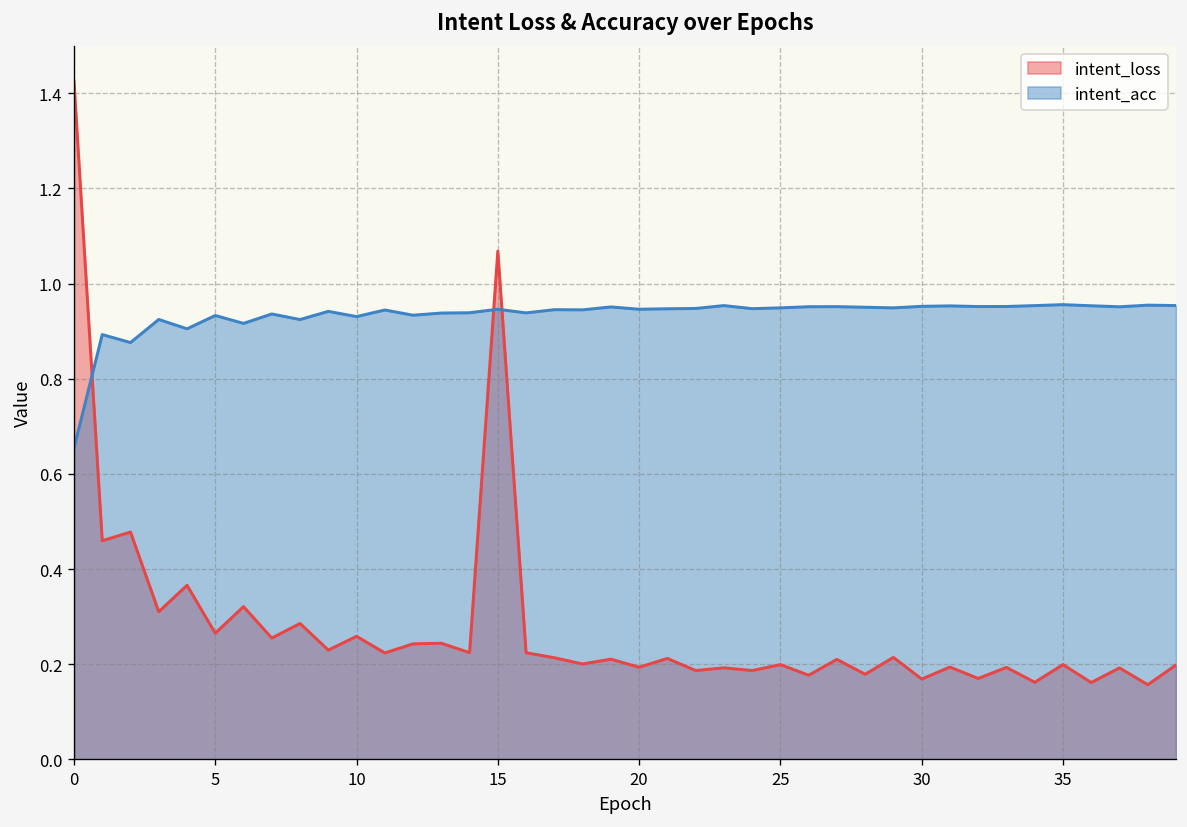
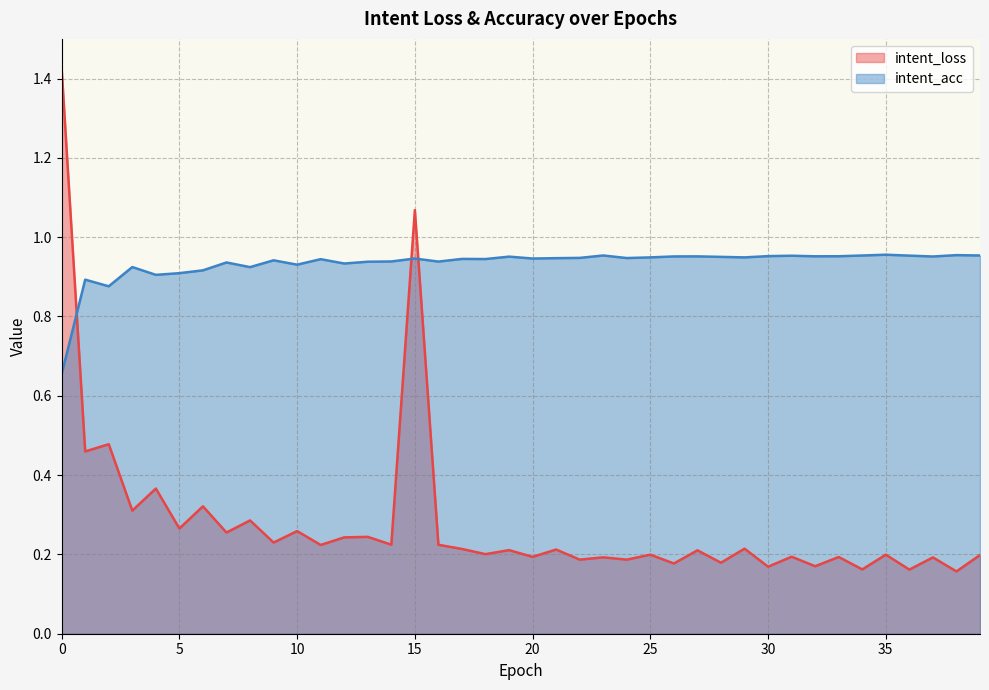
intent_acc, 5: 0.93 -> 0.91
